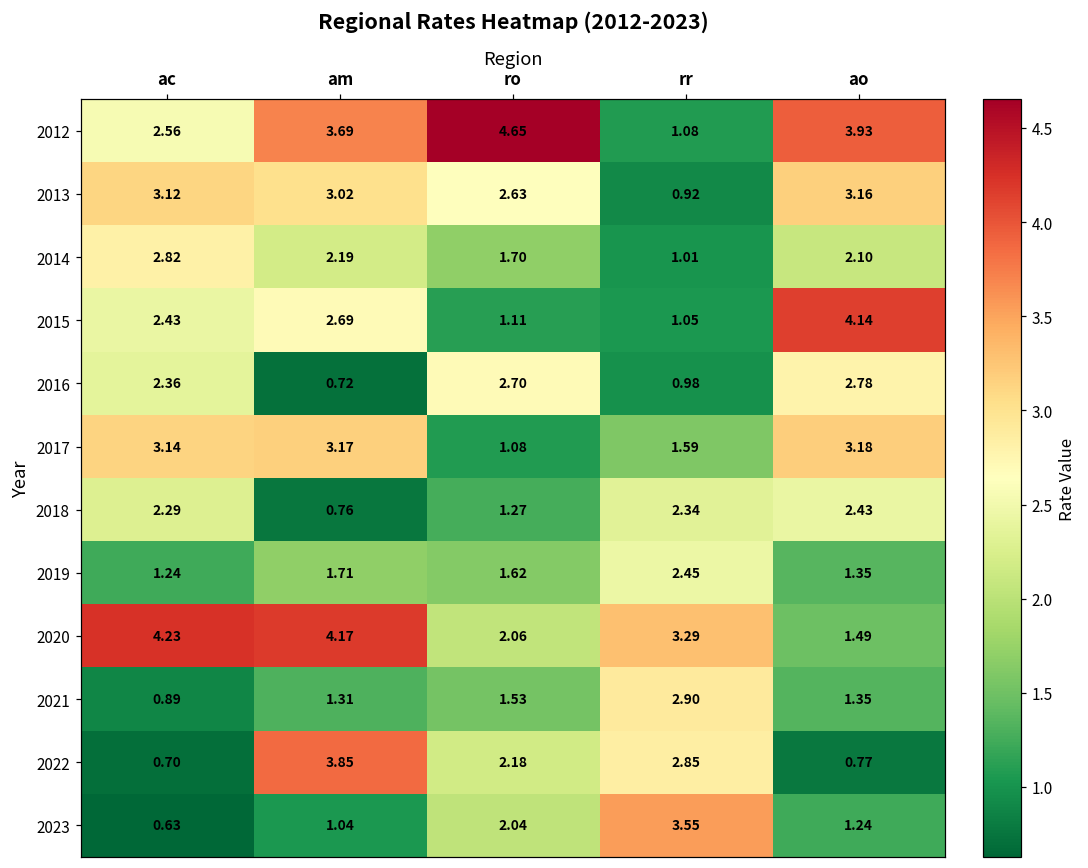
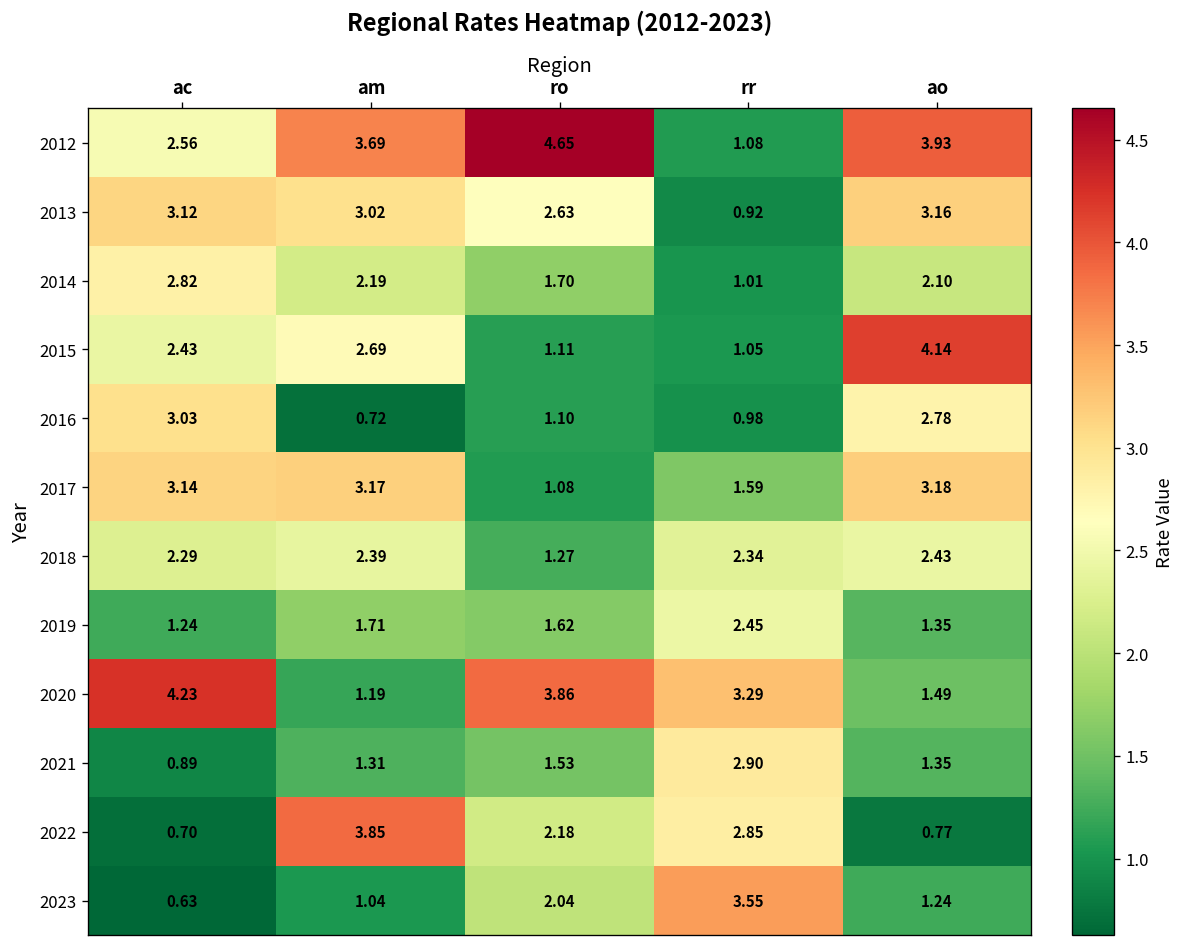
2016, ac: 2.36 -> 3.03
2016, ro: 2.70 -> 1.10
2018, am: 0.76 -> 2.39
2020, am: 4.17 -> 1.19
2020, ro: 2.06 -> 3.86
